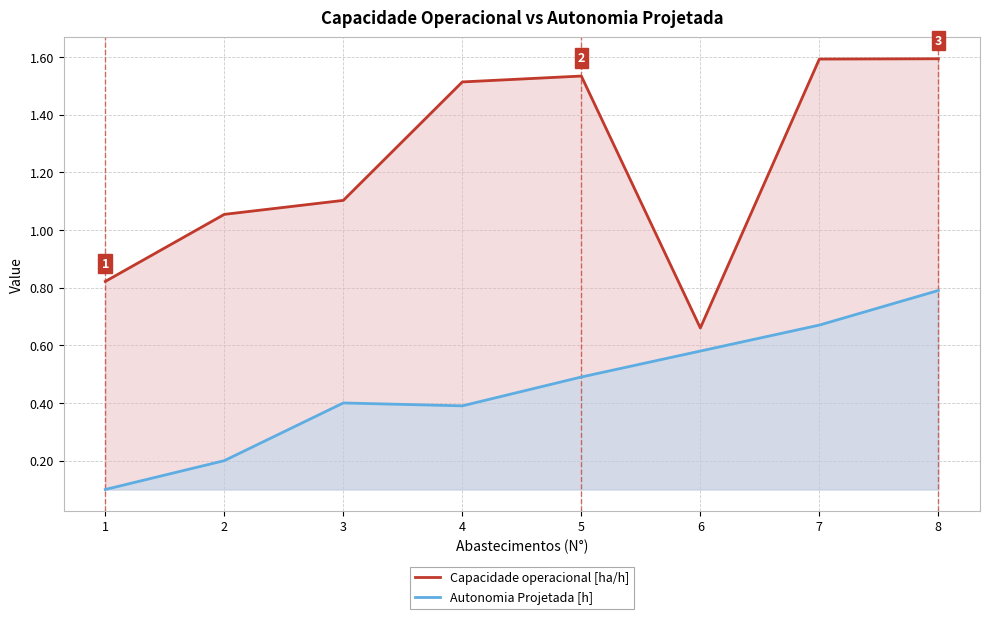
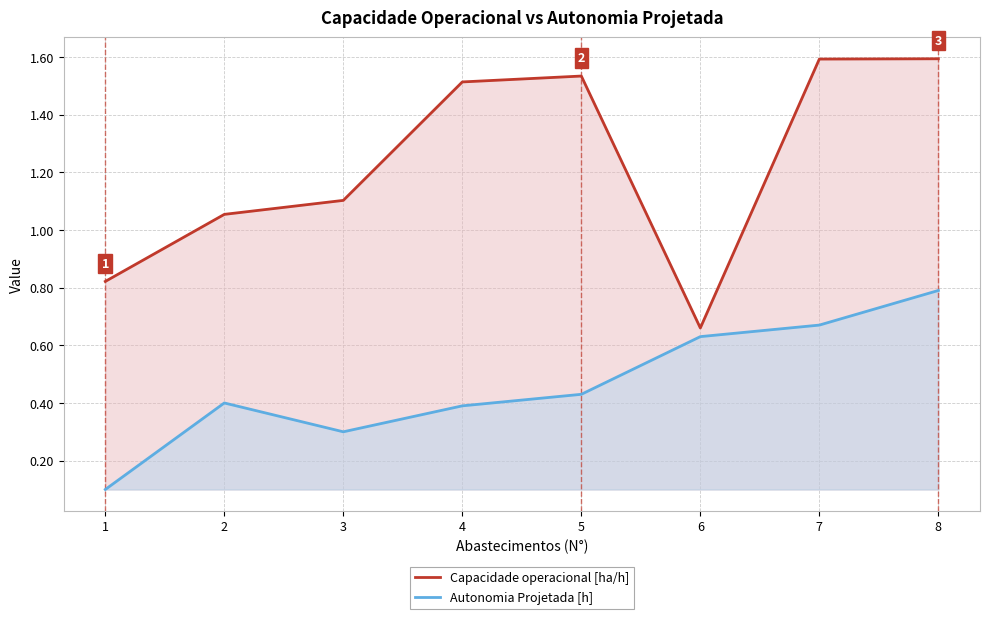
Autonomia Projetada [h], 2: 0.2 -> 0.4
Autonomia Projetada [h], 3: 0.4 -> 0.3
Autonomia Projetada [h], 5: 0.49 -> 0.43
Autonomia Projetada [h], 6: 0.58 -> 0.63
